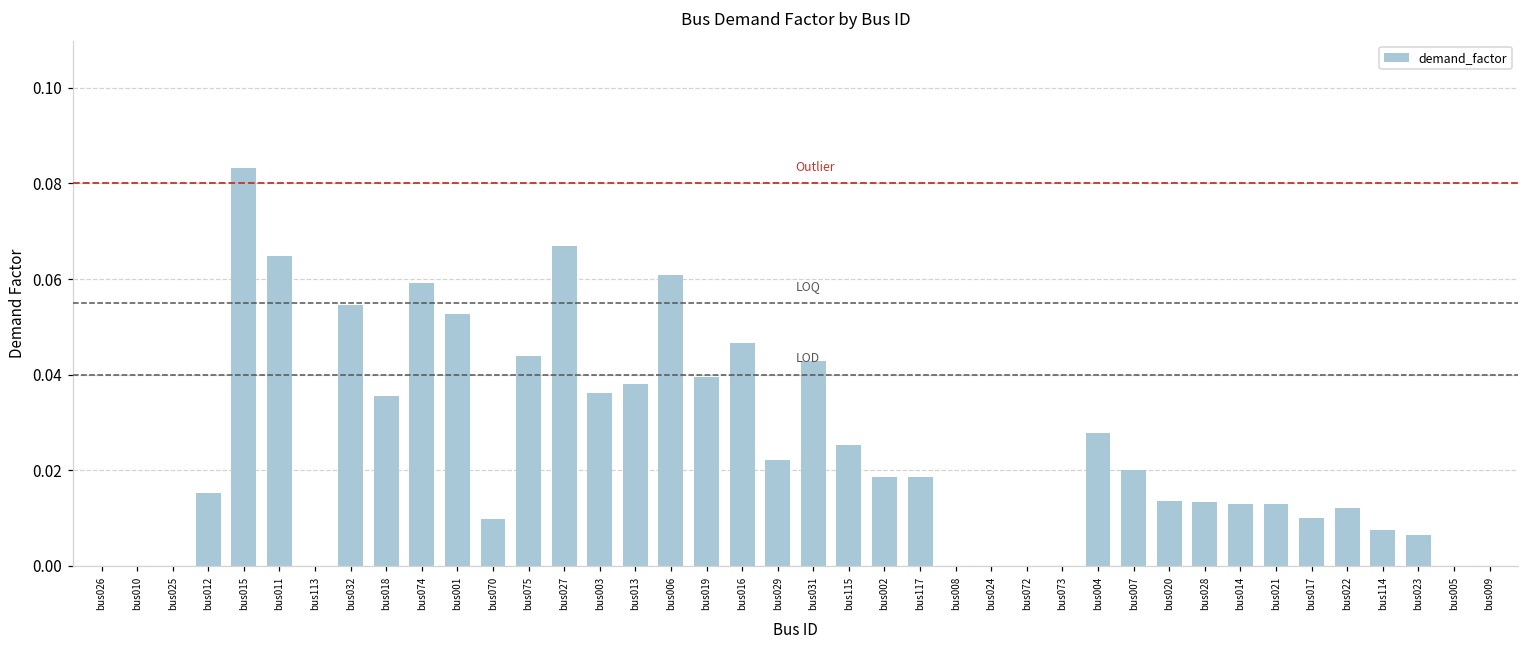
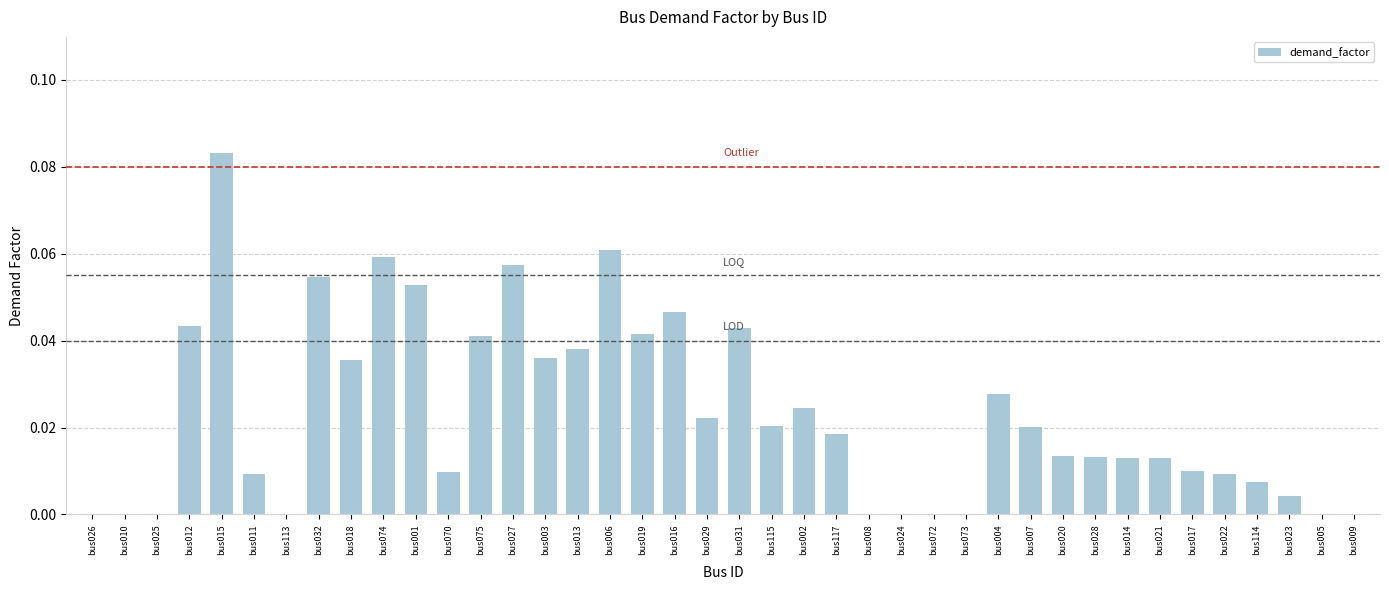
bus012: 0.015 -> 0.043
bus011: 0.065 -> 0.009
bus075: 0.044 -> 0.041
bus027: 0.067 -> 0.057
bus019: 0.040 -> 0.042
bus115: 0.025 -> 0.020
bus002: 0.018 -> 0.024
bus022: 0.012 -> 0.009
bus023: 0.006 -> 0.004
